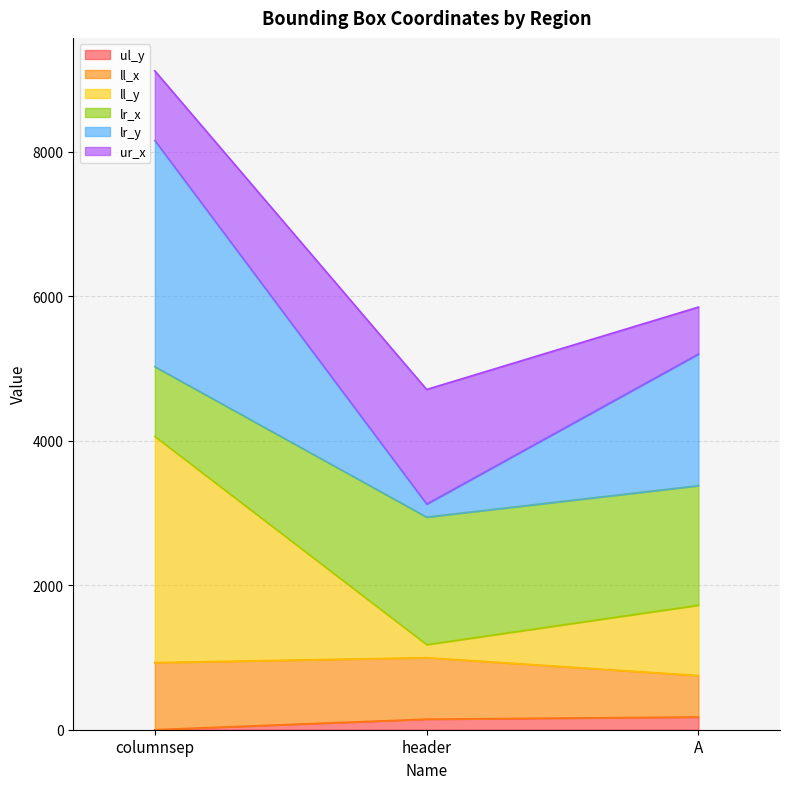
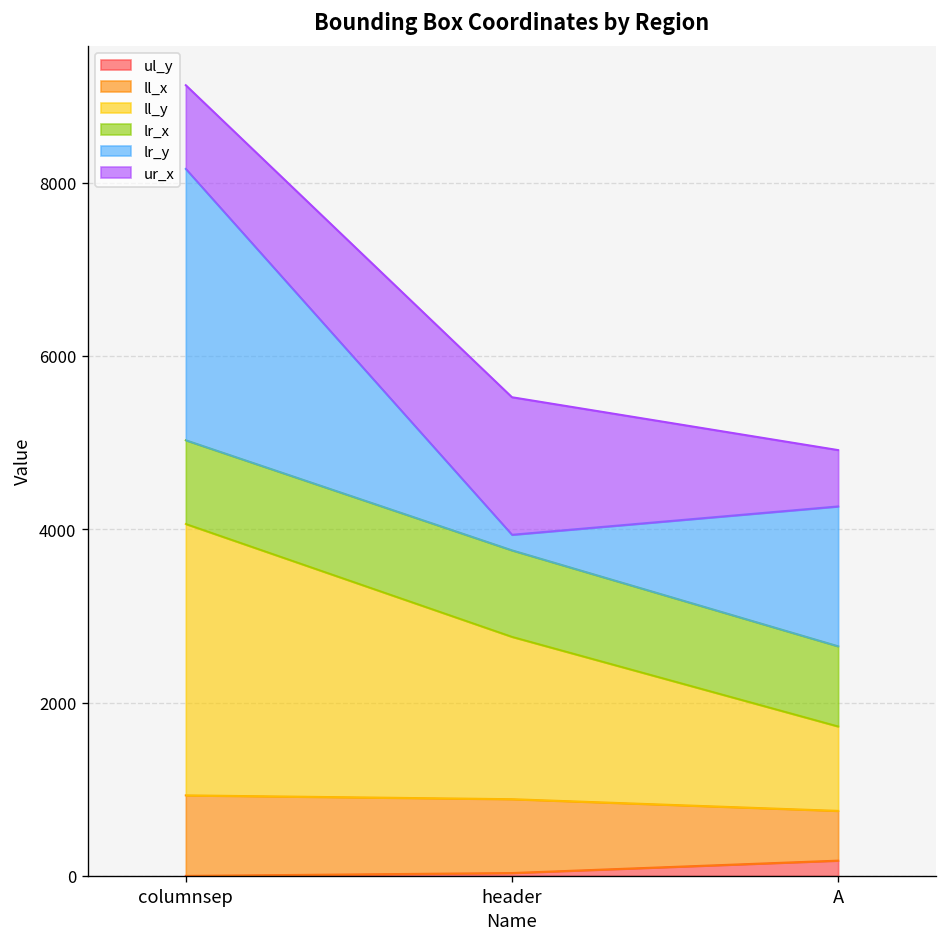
ul_y, header: 100 -> 0
ll_y, header: 200 -> 1900
lr_x, header: 1800 -> 1000
lr_x, A: 1700 -> 900
lr_y, A: 1800 -> 1600
